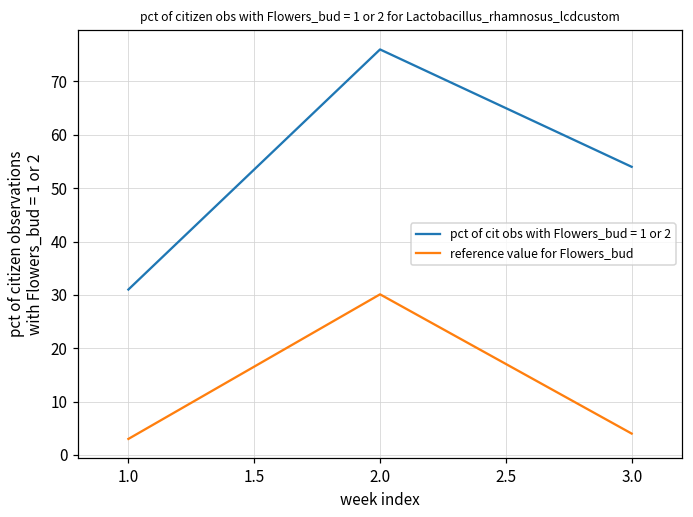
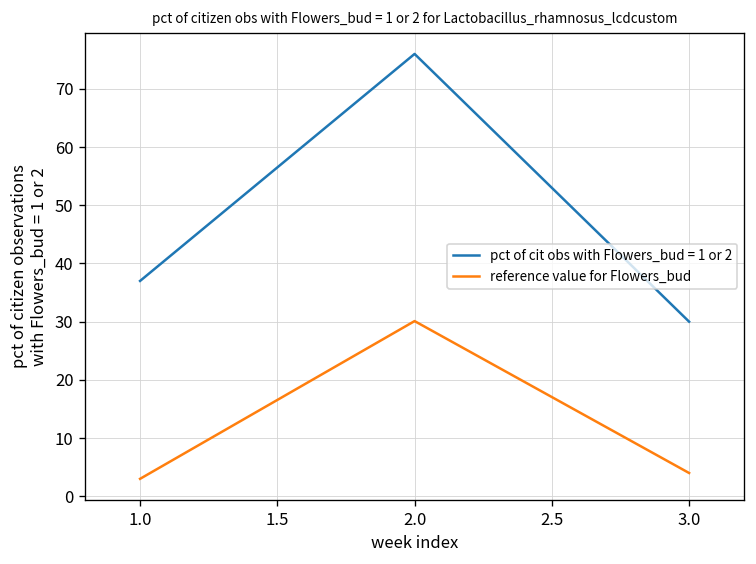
pct of cit obs with Flowers_bud = 1 or 2, 1.0: 31 -> 37
pct of cit obs with Flowers_bud = 1 or 2, 3.0: 54 -> 30
